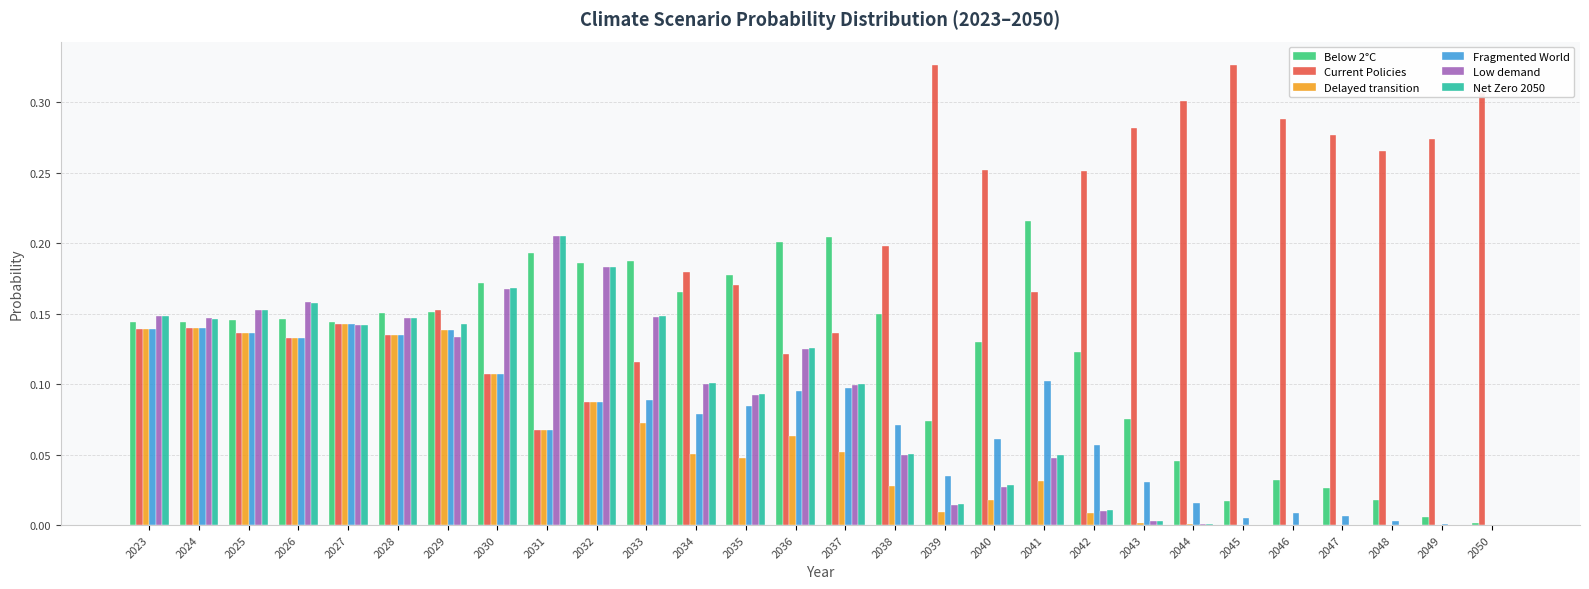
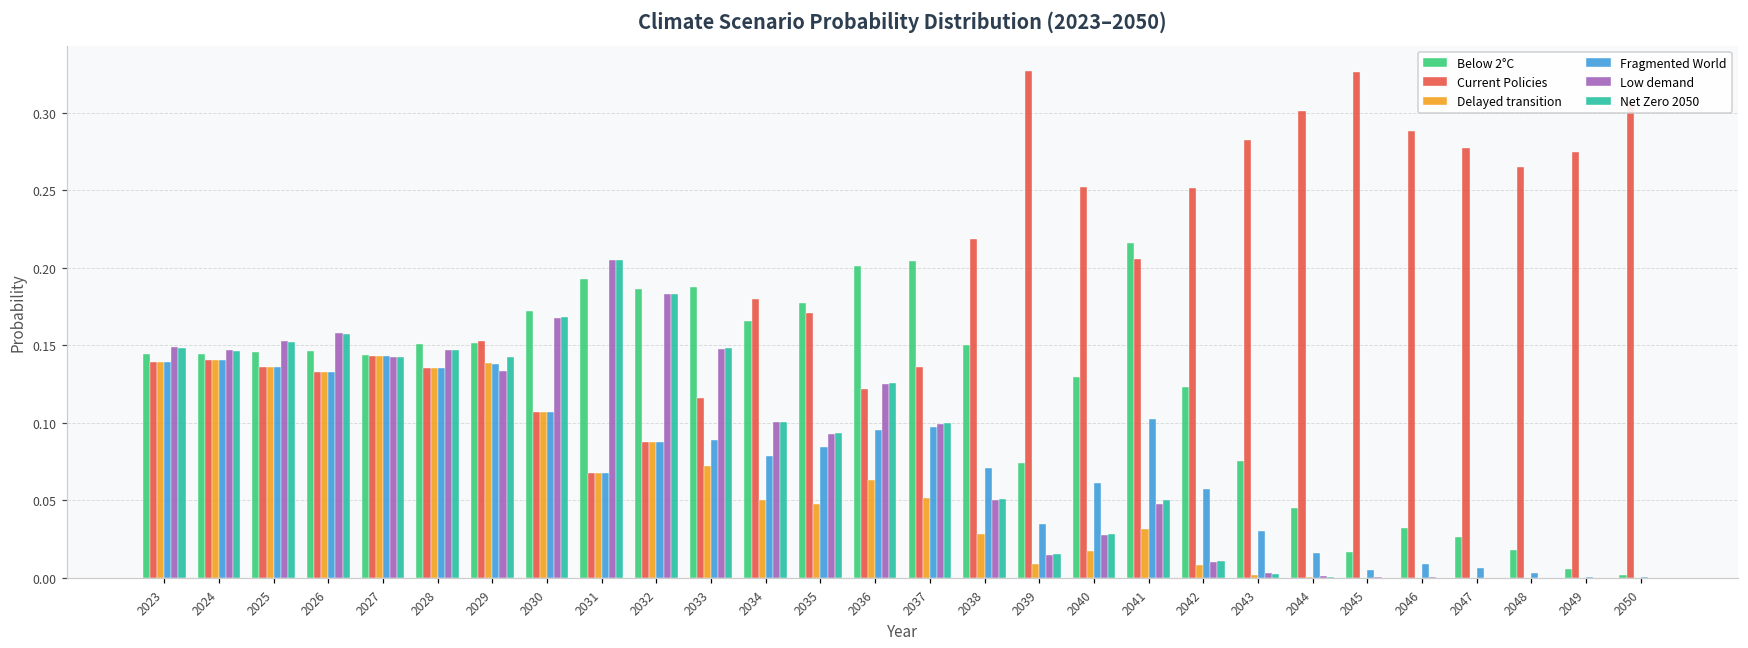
Current Policies, 2038: 0.198 -> 0.218
Current Policies, 2041: 0.165 -> 0.206
